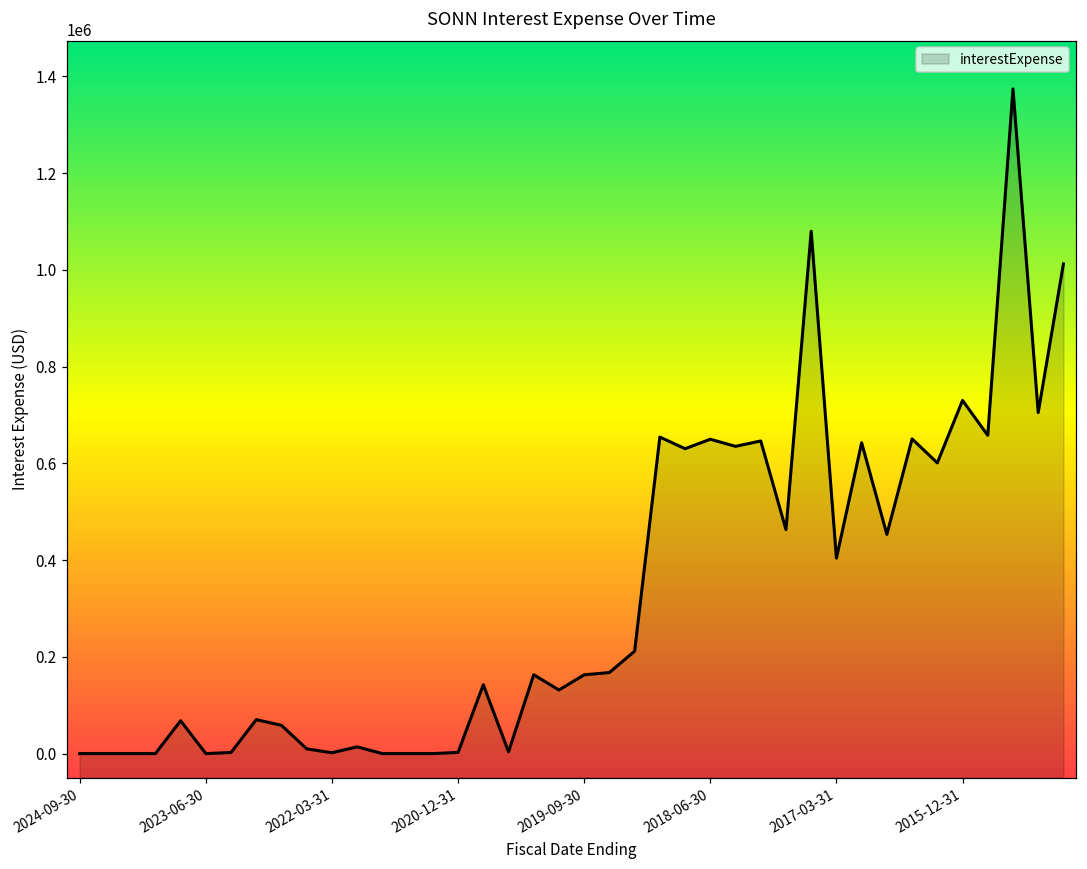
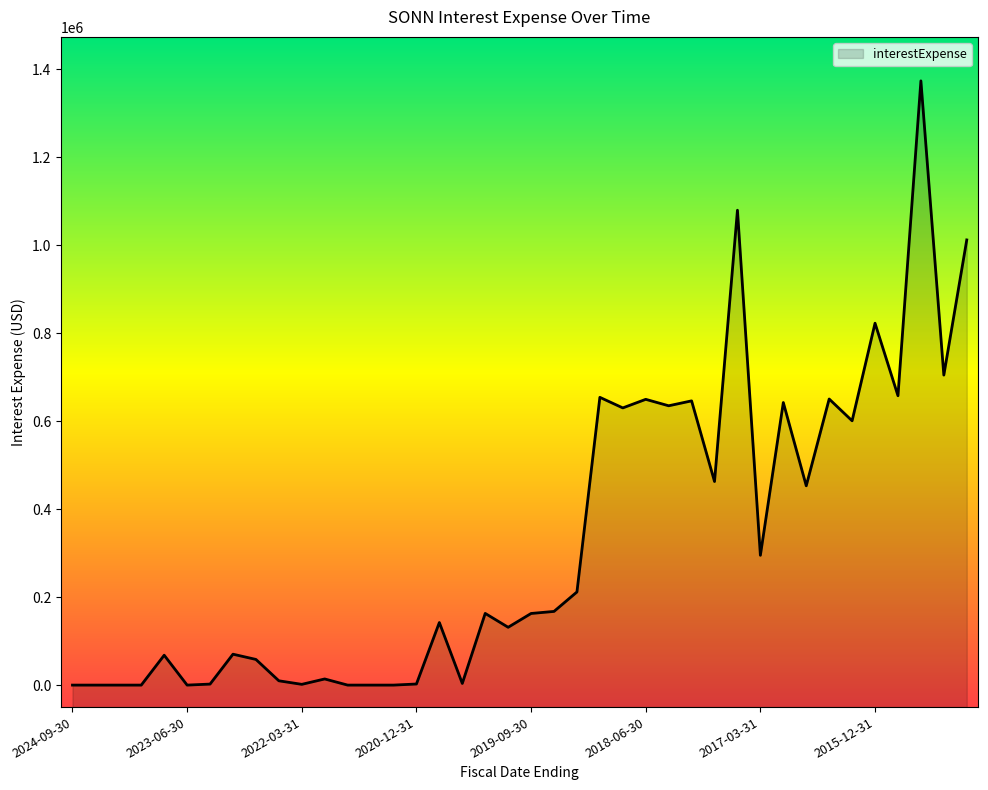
2017-03-31: 400000 -> 300000
2015-12-31: 730000 -> 820000
